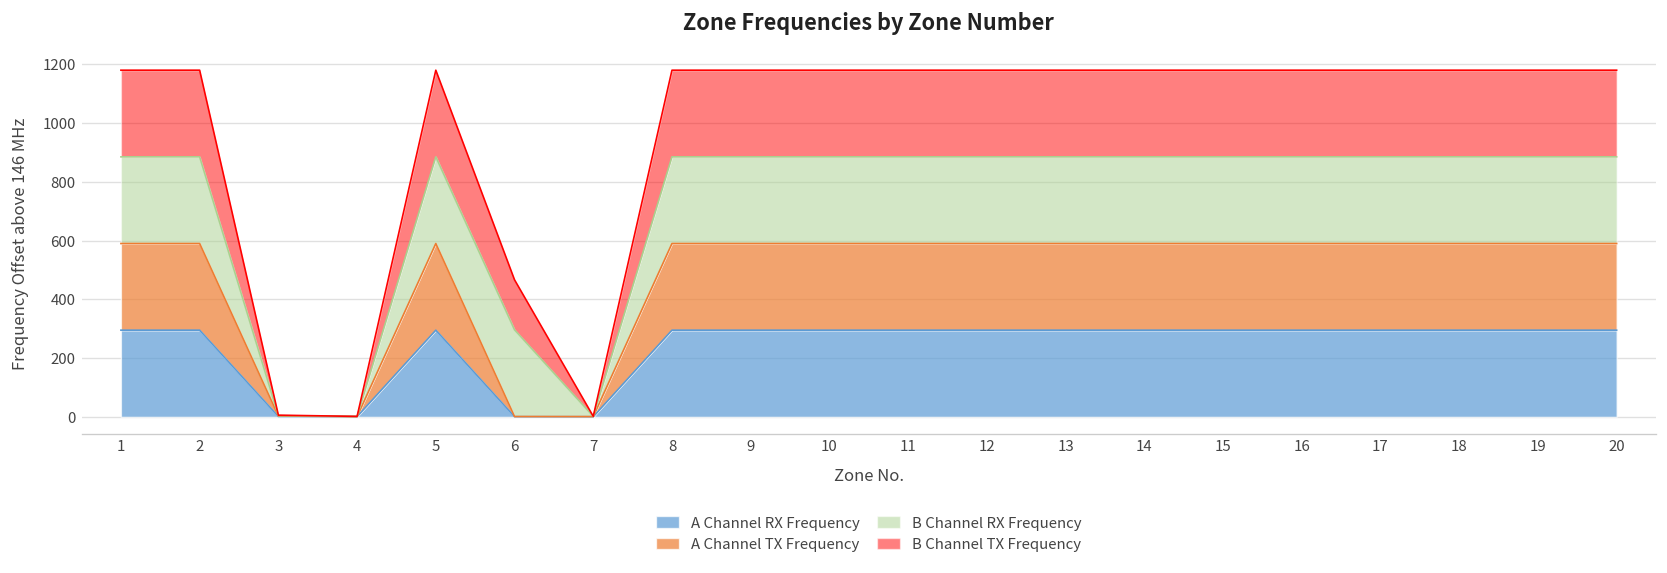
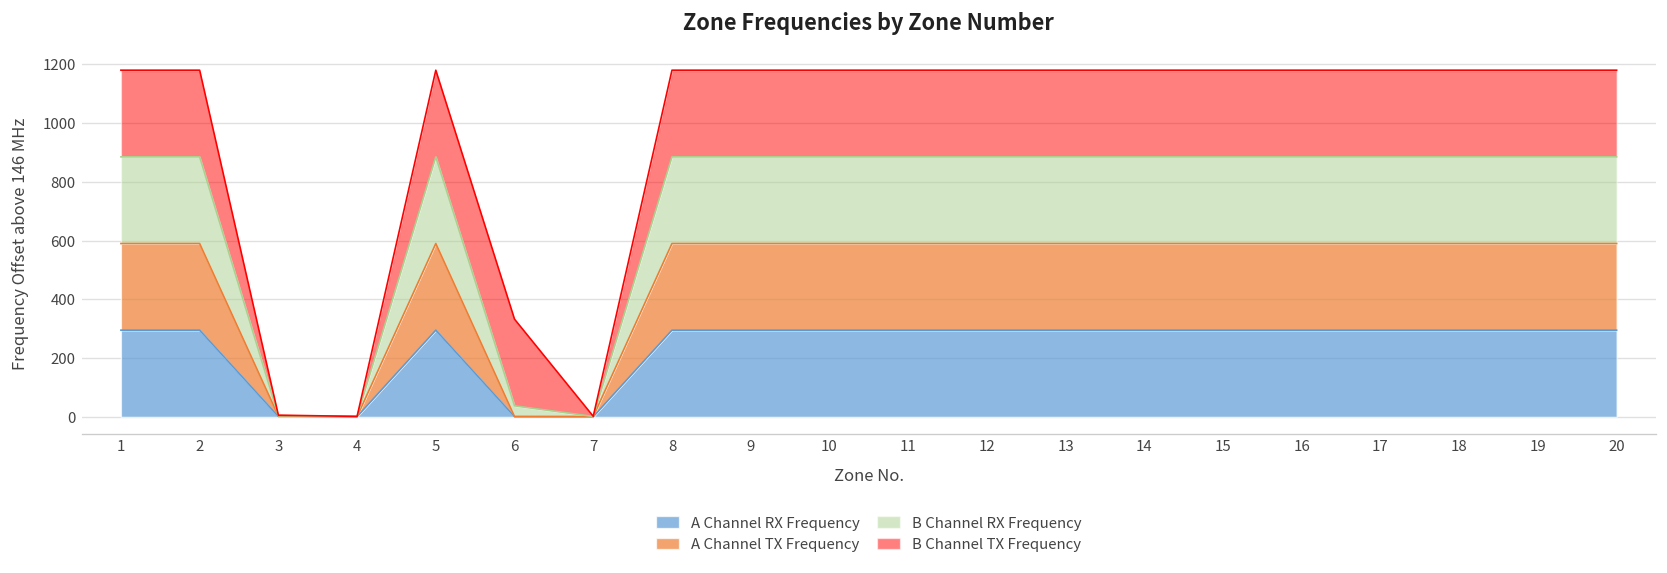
B Channel RX Frequency, 6: 290 -> 40
B Channel TX Frequency, 6: 170 -> 290
